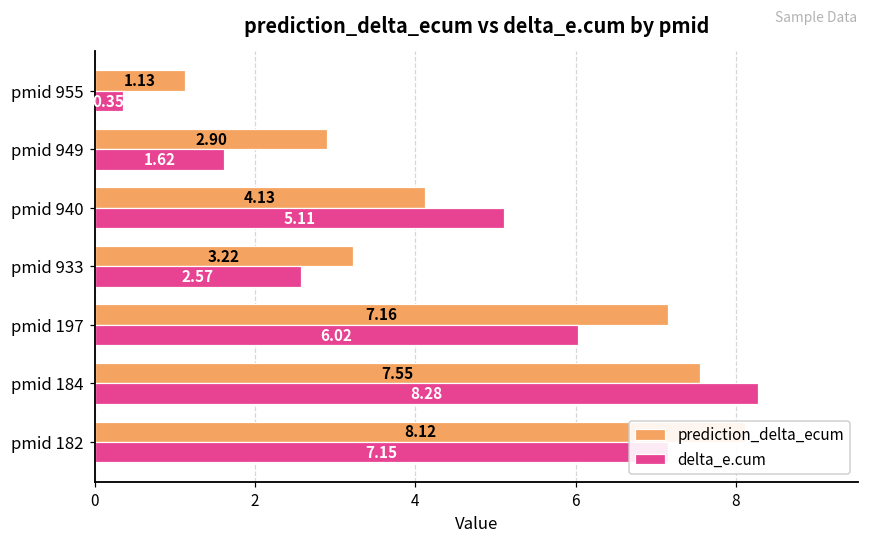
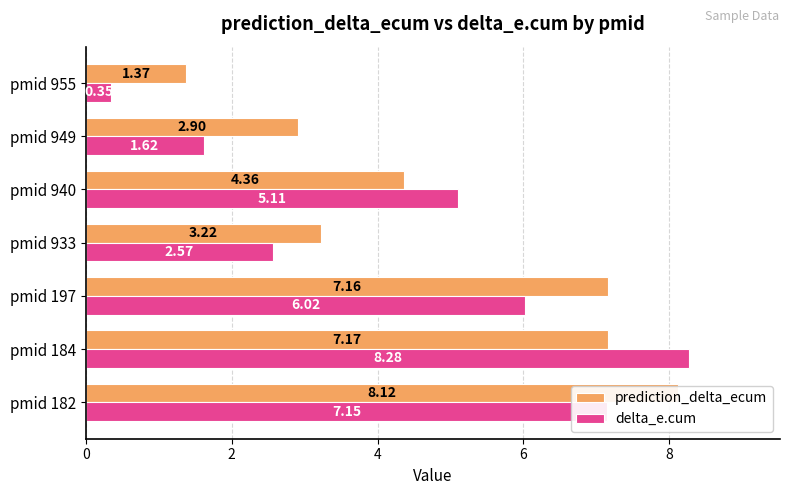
prediction_delta_ecum, pmid 955: 1.13 -> 1.37
prediction_delta_ecum, pmid 940: 4.13 -> 4.36
prediction_delta_ecum, pmid 184: 7.55 -> 7.17
